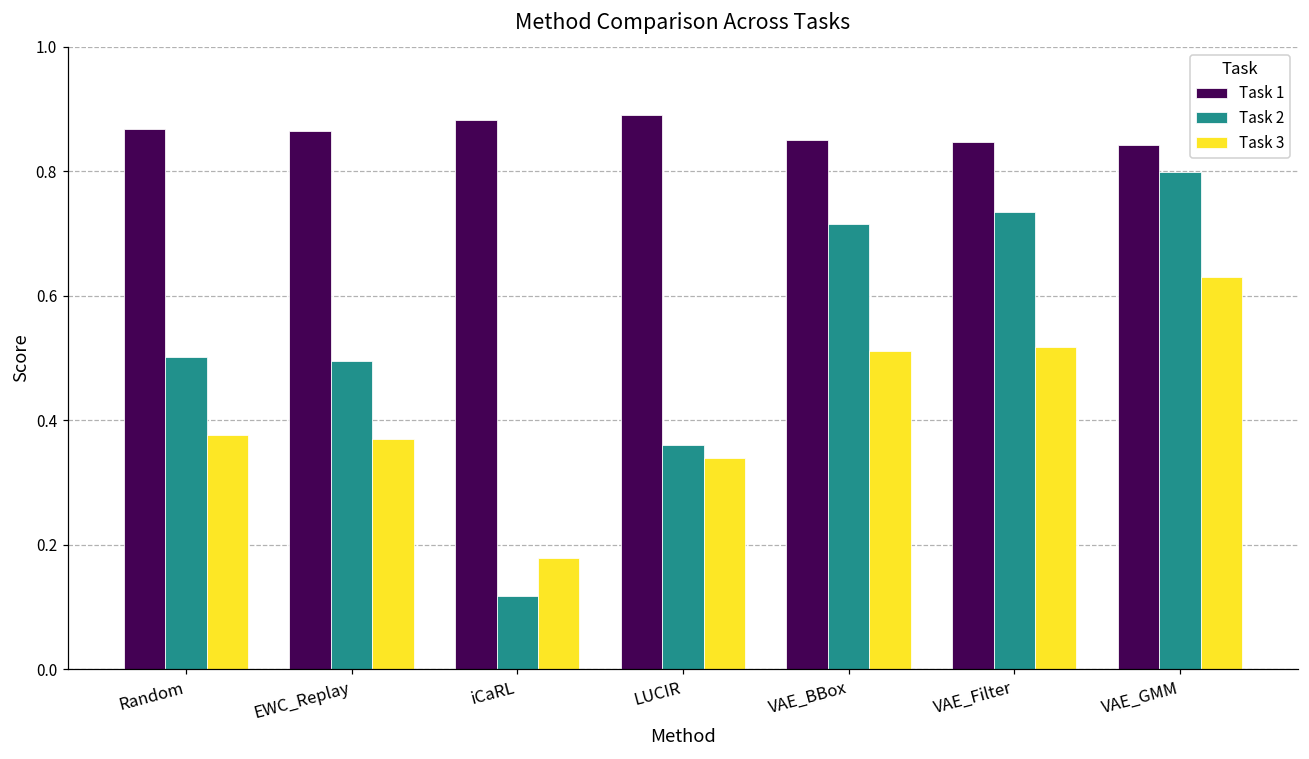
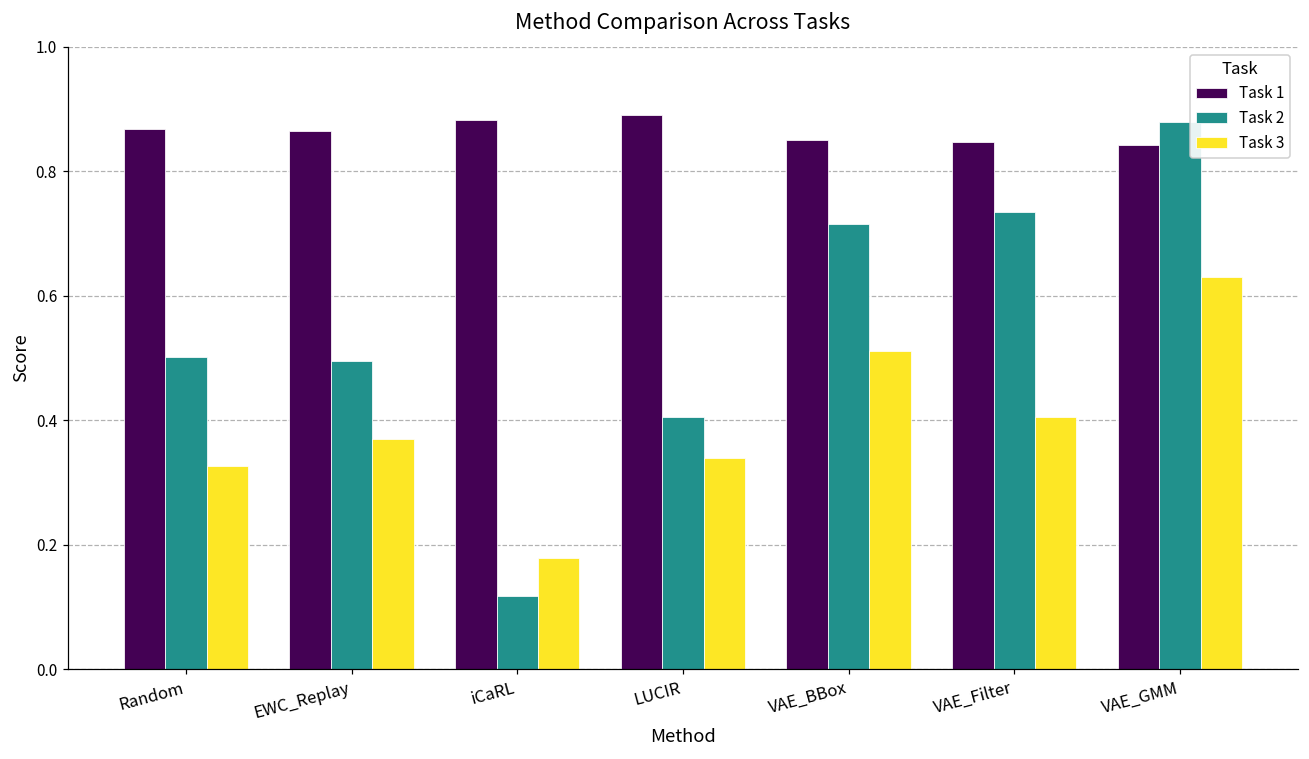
Task 3, Random: 0.38 -> 0.33
Task 2, LUCIR: 0.36 -> 0.40
Task 3, VAE_Filter: 0.52 -> 0.40
Task 2, VAE_GMM: 0.80 -> 0.88
